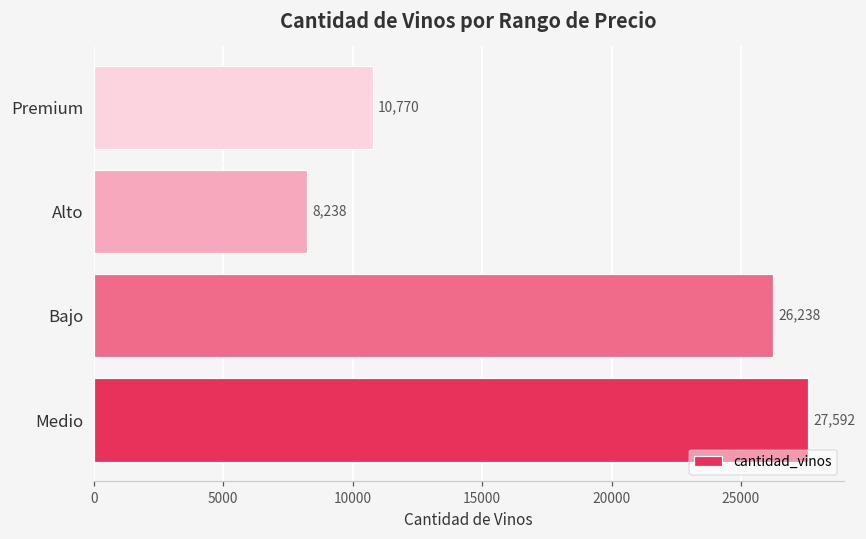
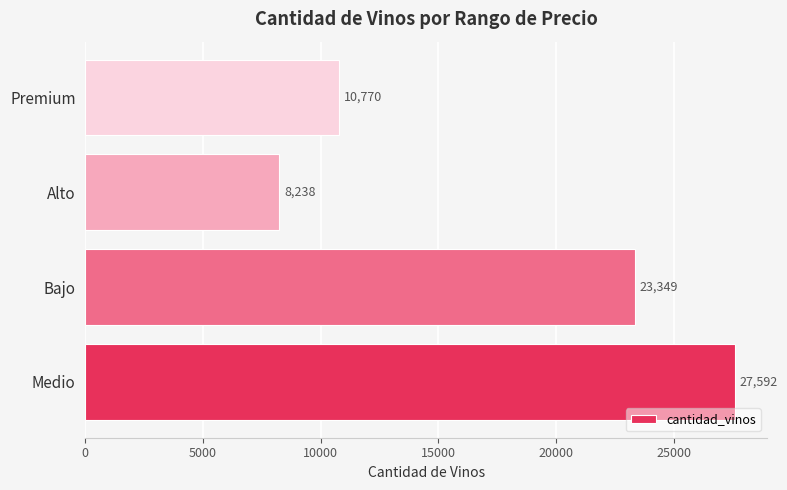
Bajo: 26,238 -> 23,349
